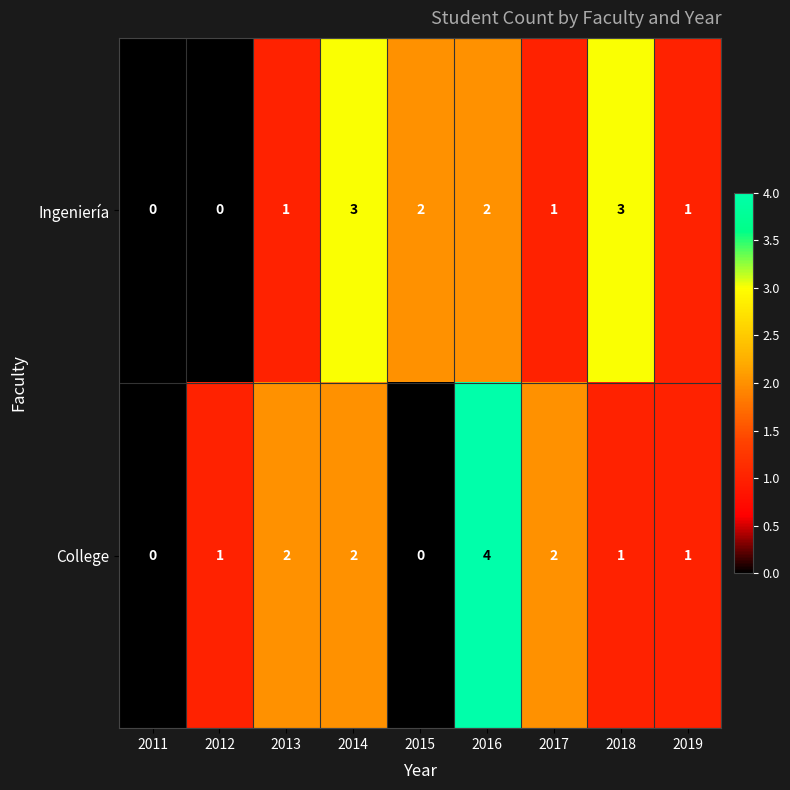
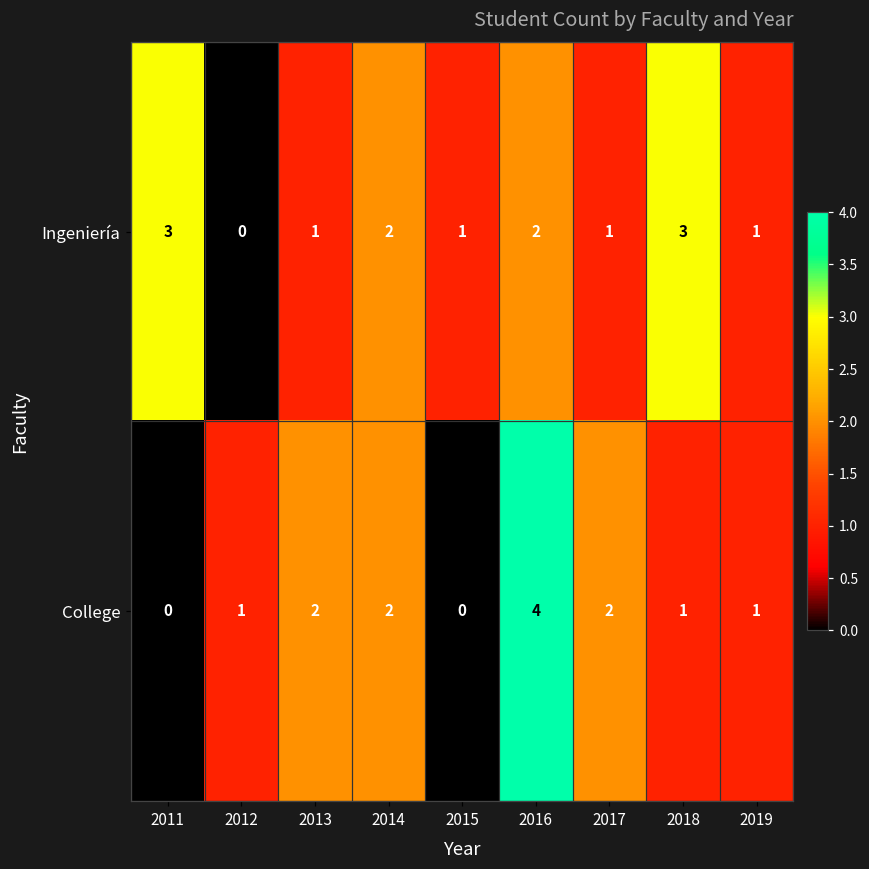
Ingeniería, 2011: 0 -> 3
Ingeniería, 2014: 3 -> 2
Ingeniería, 2015: 2 -> 1
